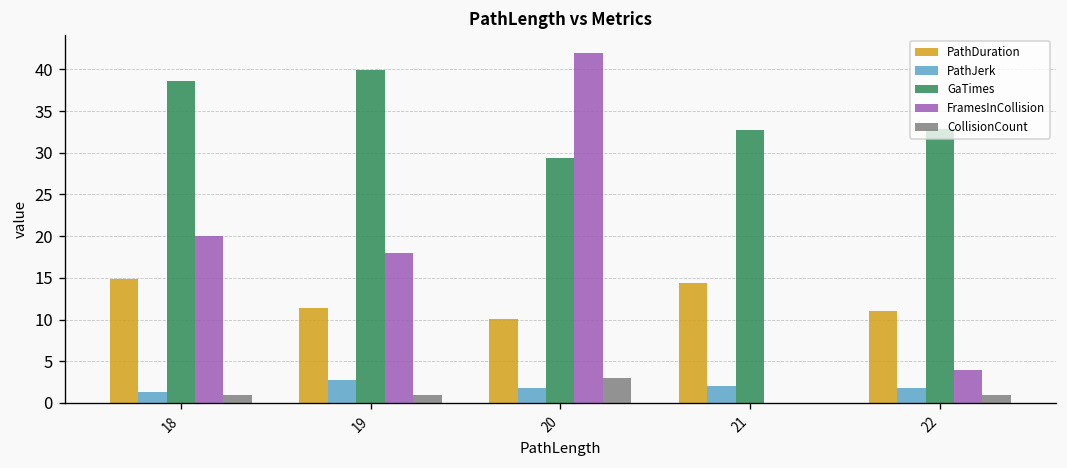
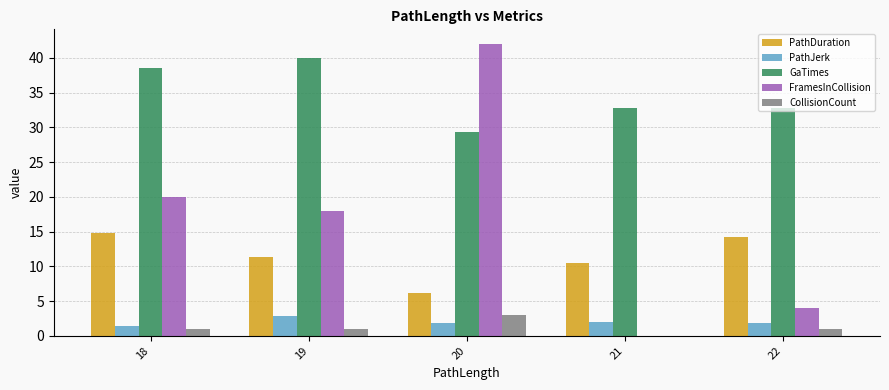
PathDuration, 20: 10 -> 6
PathDuration, 21: 14 -> 10
PathDuration, 22: 11 -> 14
